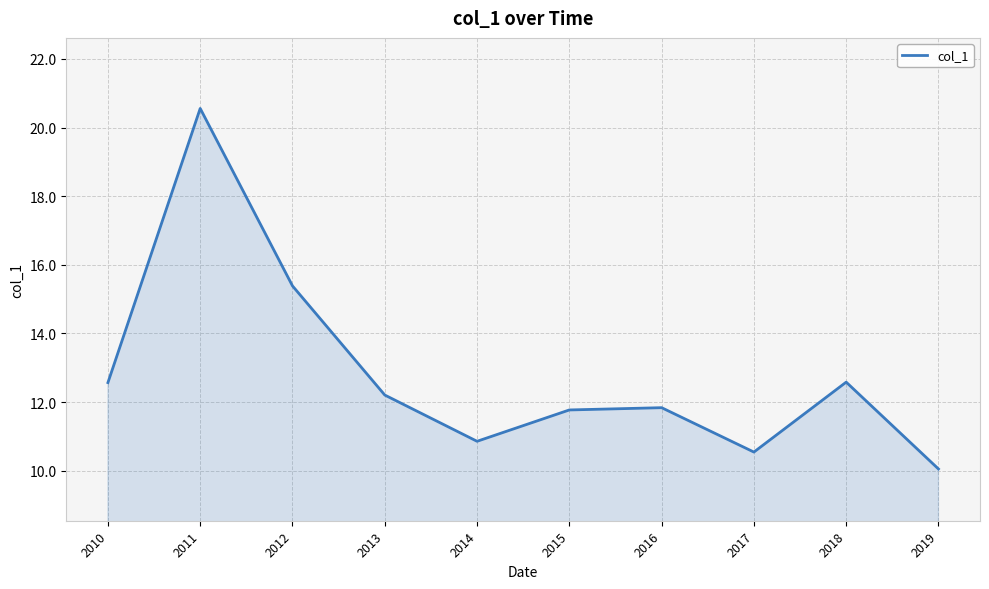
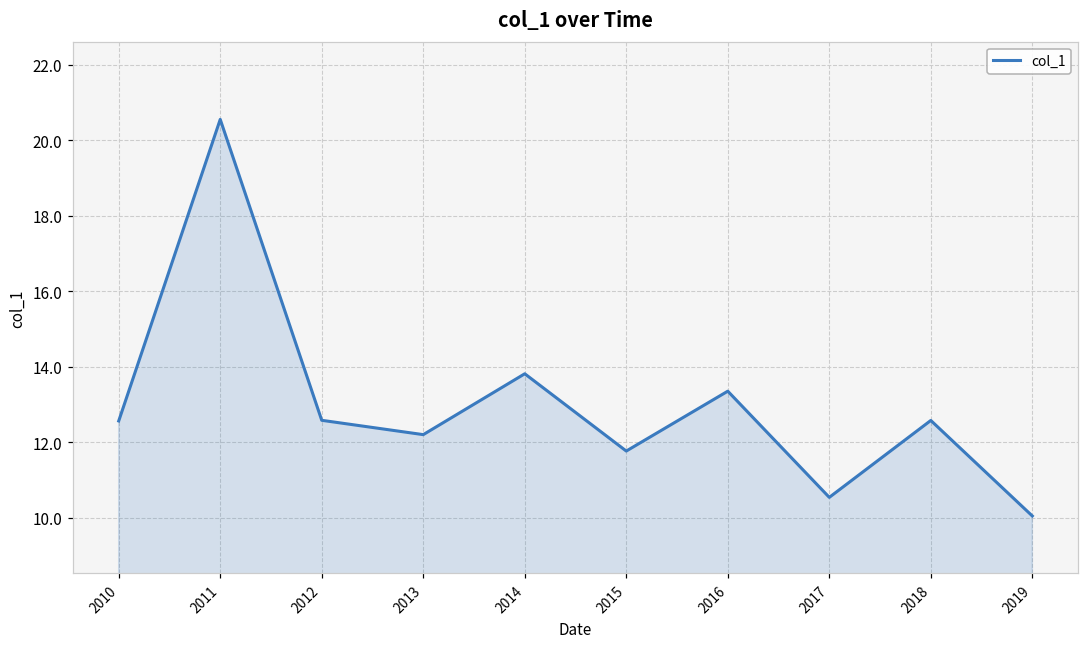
2012: 15.4 -> 12.6
2014: 10.9 -> 13.8
2016: 11.8 -> 13.4
